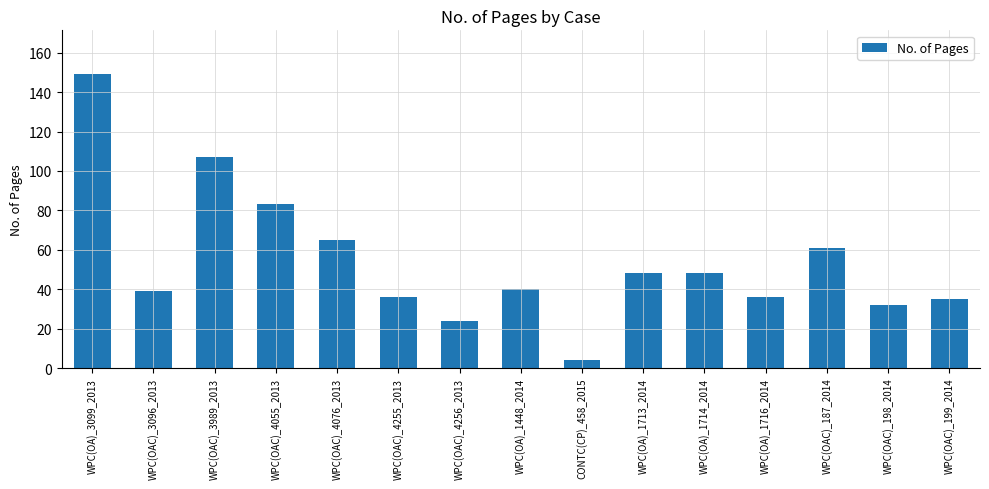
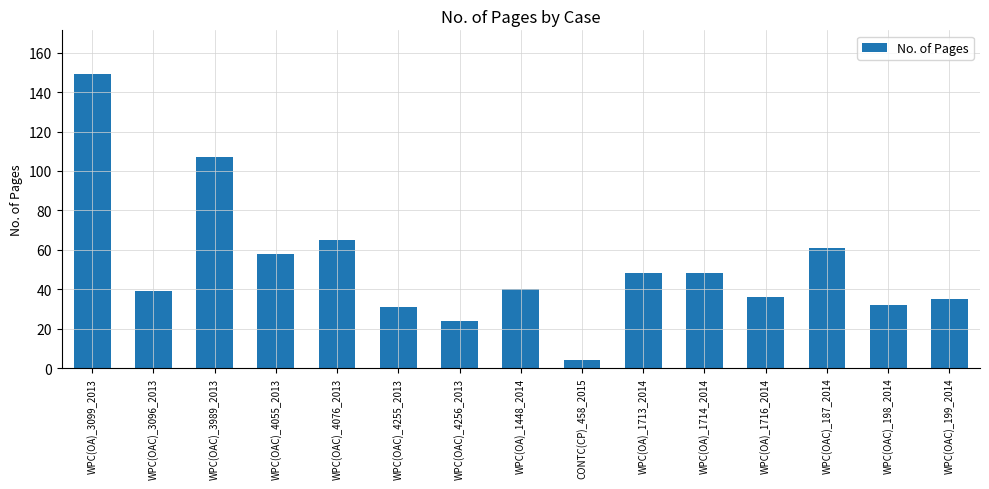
WPC(OAC)_4055_2013: 83 -> 58
WPC(OAC)_4255_2013: 36 -> 31
